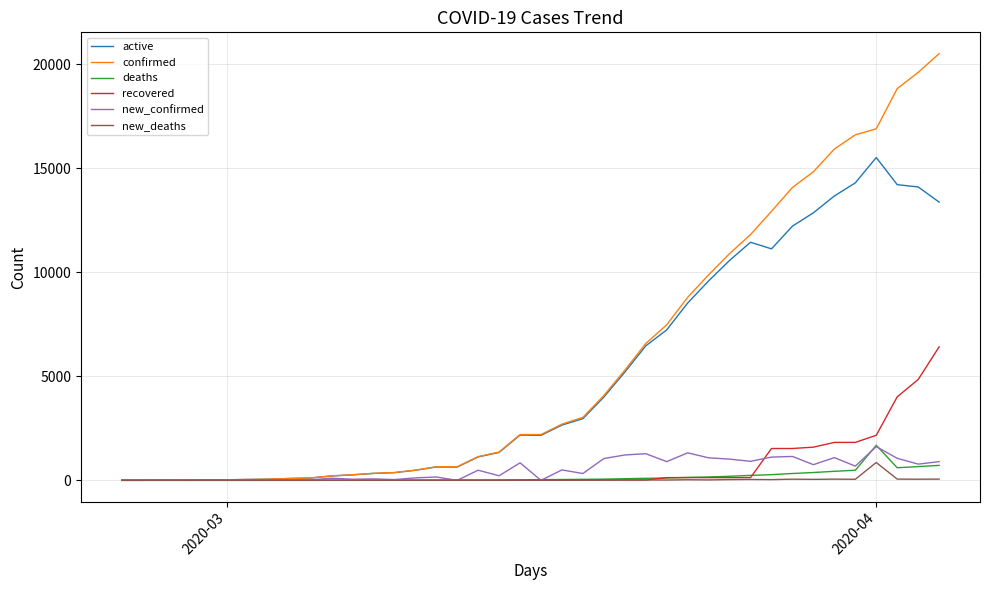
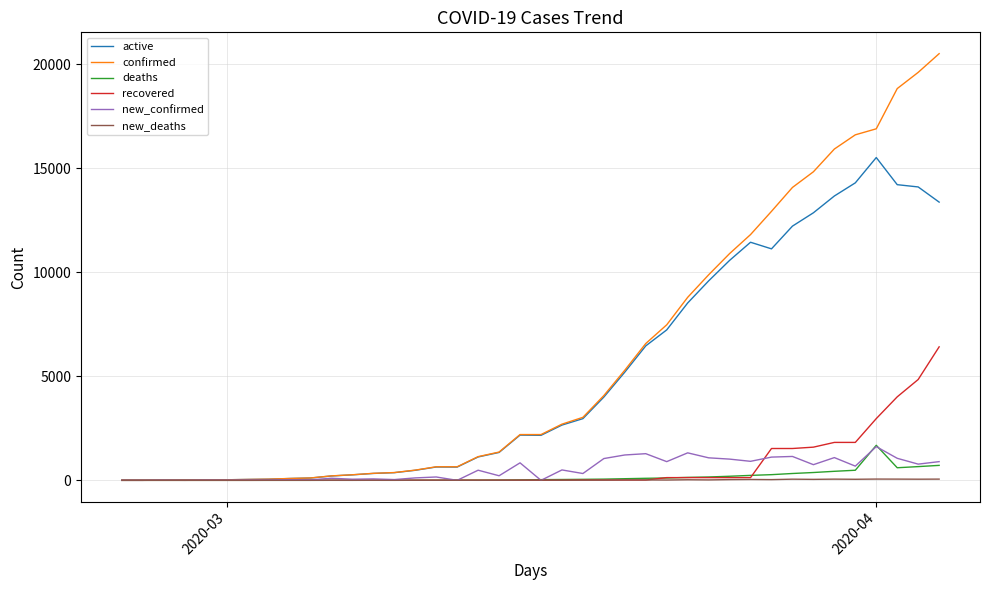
recovered, 2020-04: 2200 -> 3000
new_deaths, 2020-04: 900 -> 100
